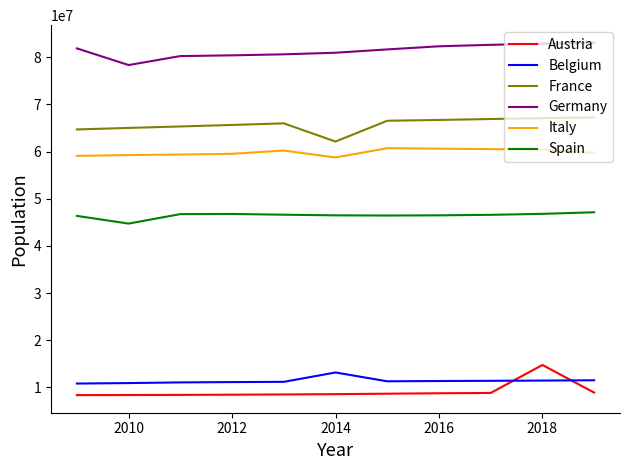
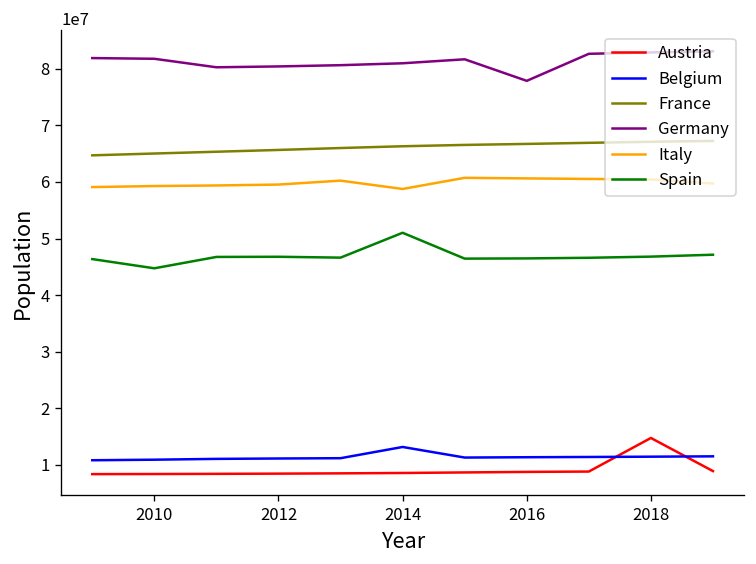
Germany, 2010: 78000000 -> 82000000
France, 2014: 62000000 -> 66000000
Spain, 2014: 46000000 -> 51000000
Germany, 2016: 82000000 -> 78000000
